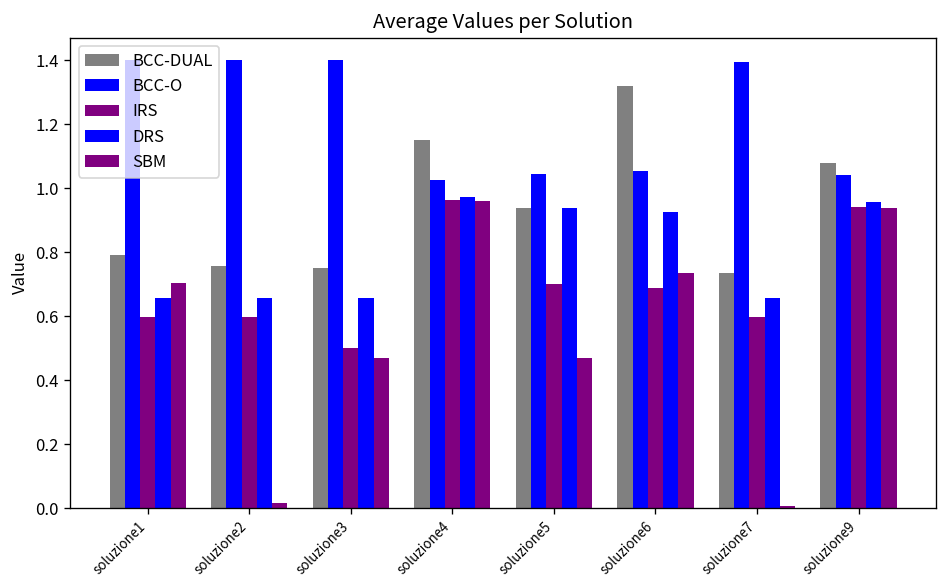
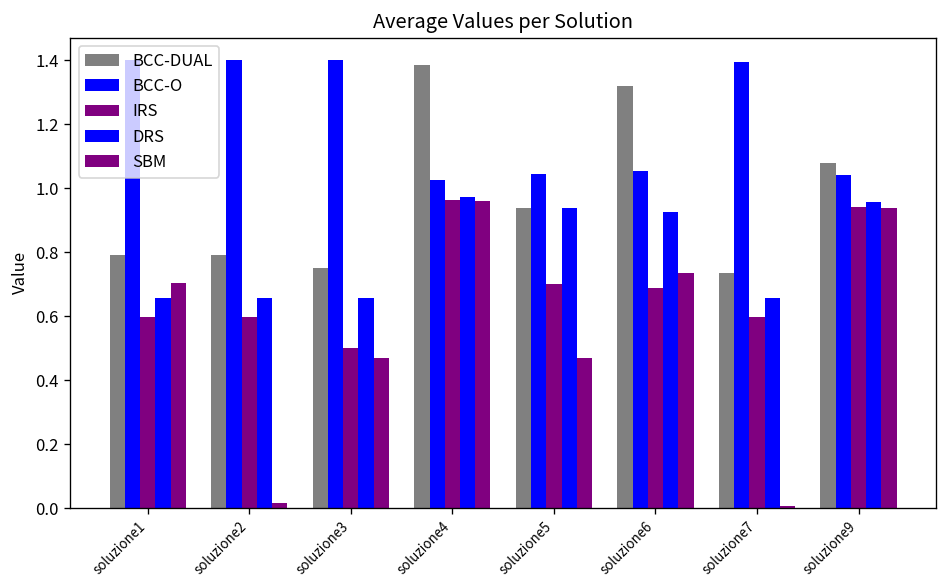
BCC-DUAL, soluzione2: 0.76 -> 0.79
BCC-DUAL, soluzione4: 1.15 -> 1.39
